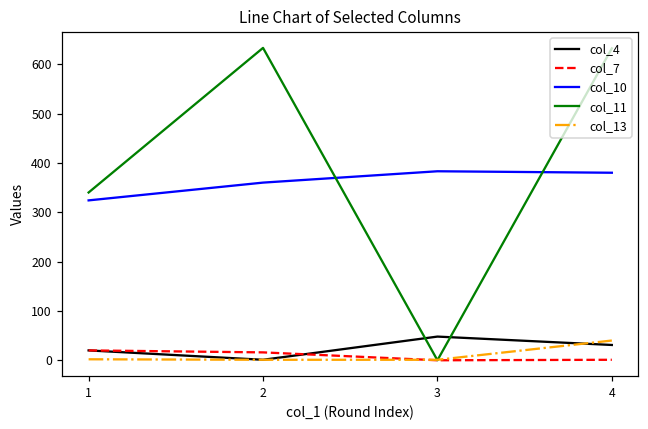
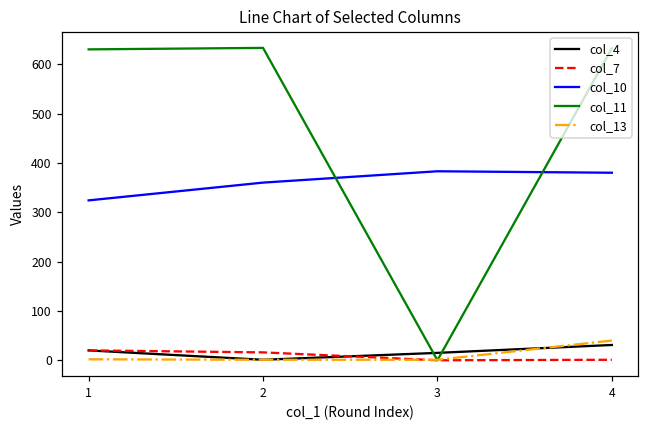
col_11, 1: 340 -> 630
col_4, 3: 50 -> 20
